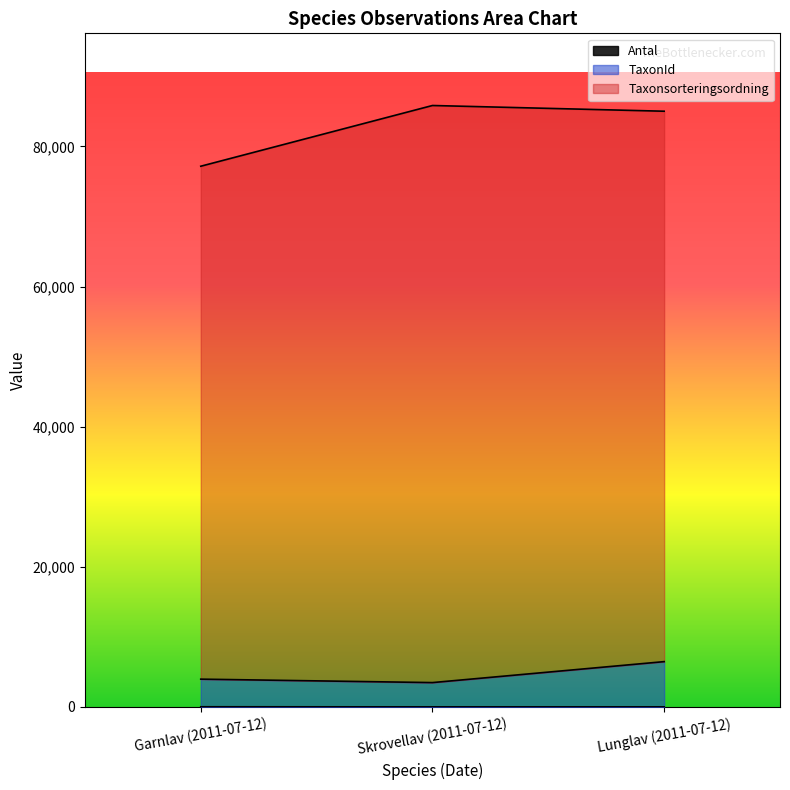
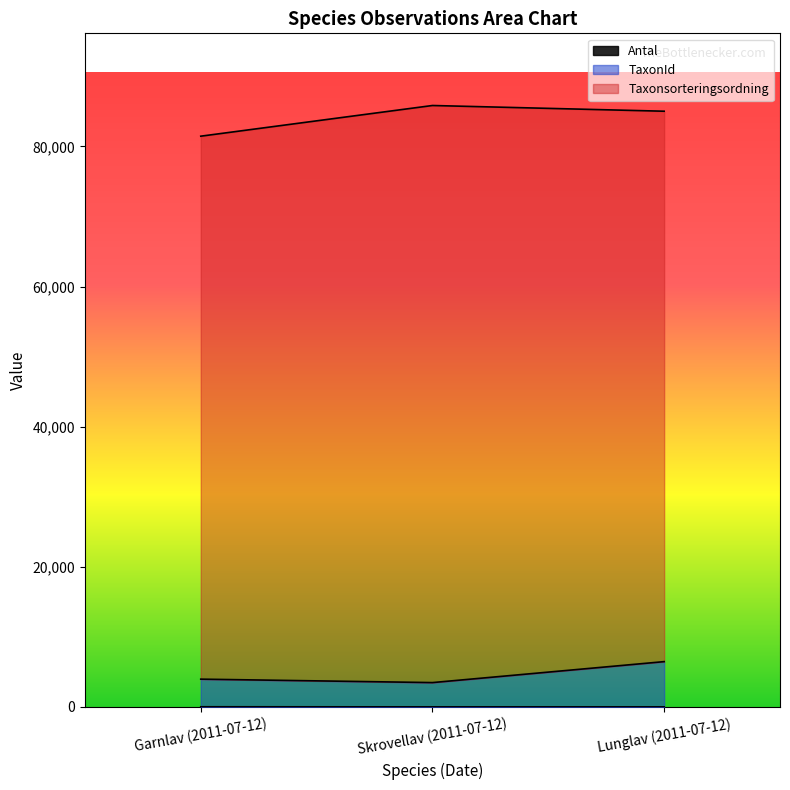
Taxonsorteringsordning, Garnlav (2011-07-12): 73,000 -> 78,000
